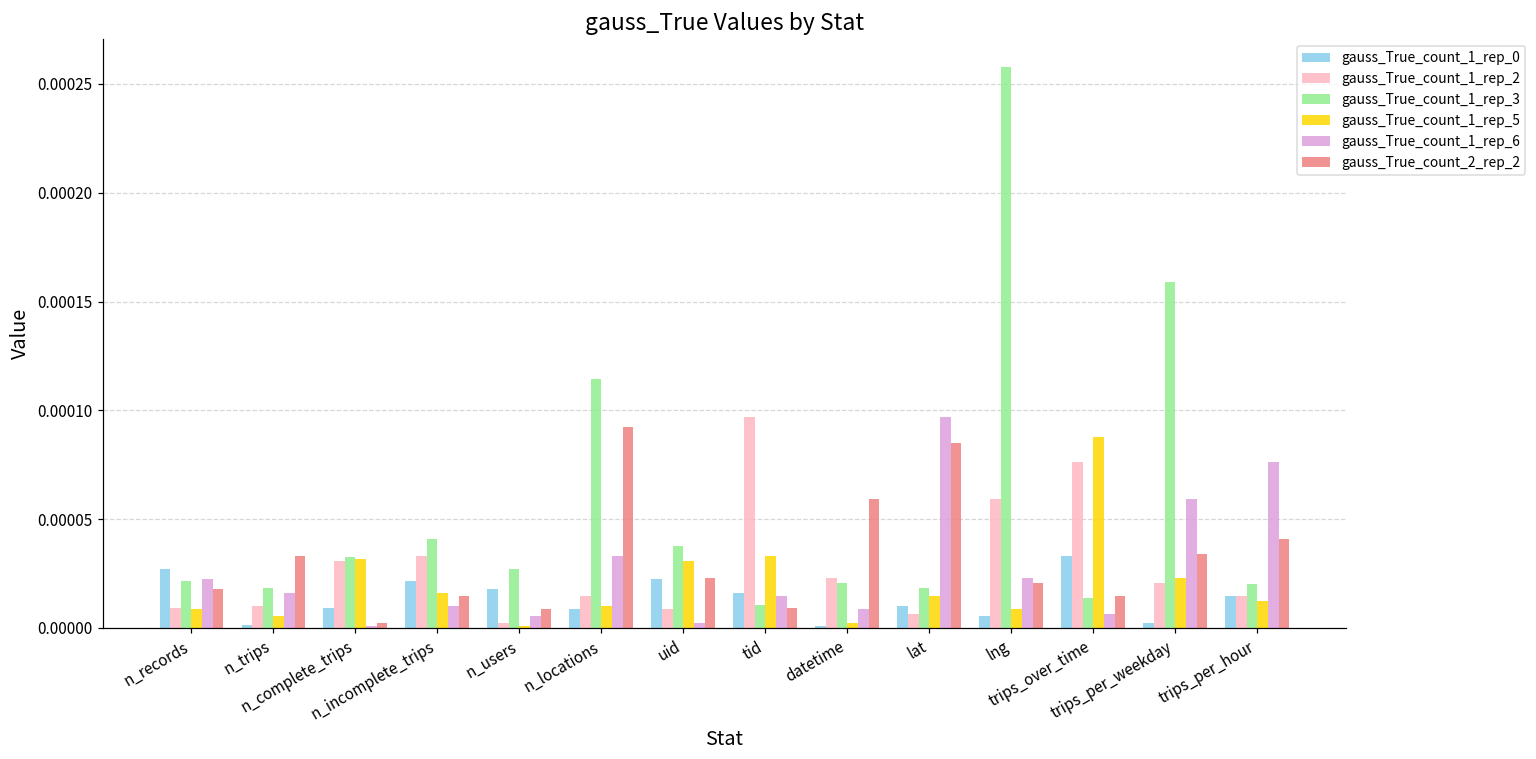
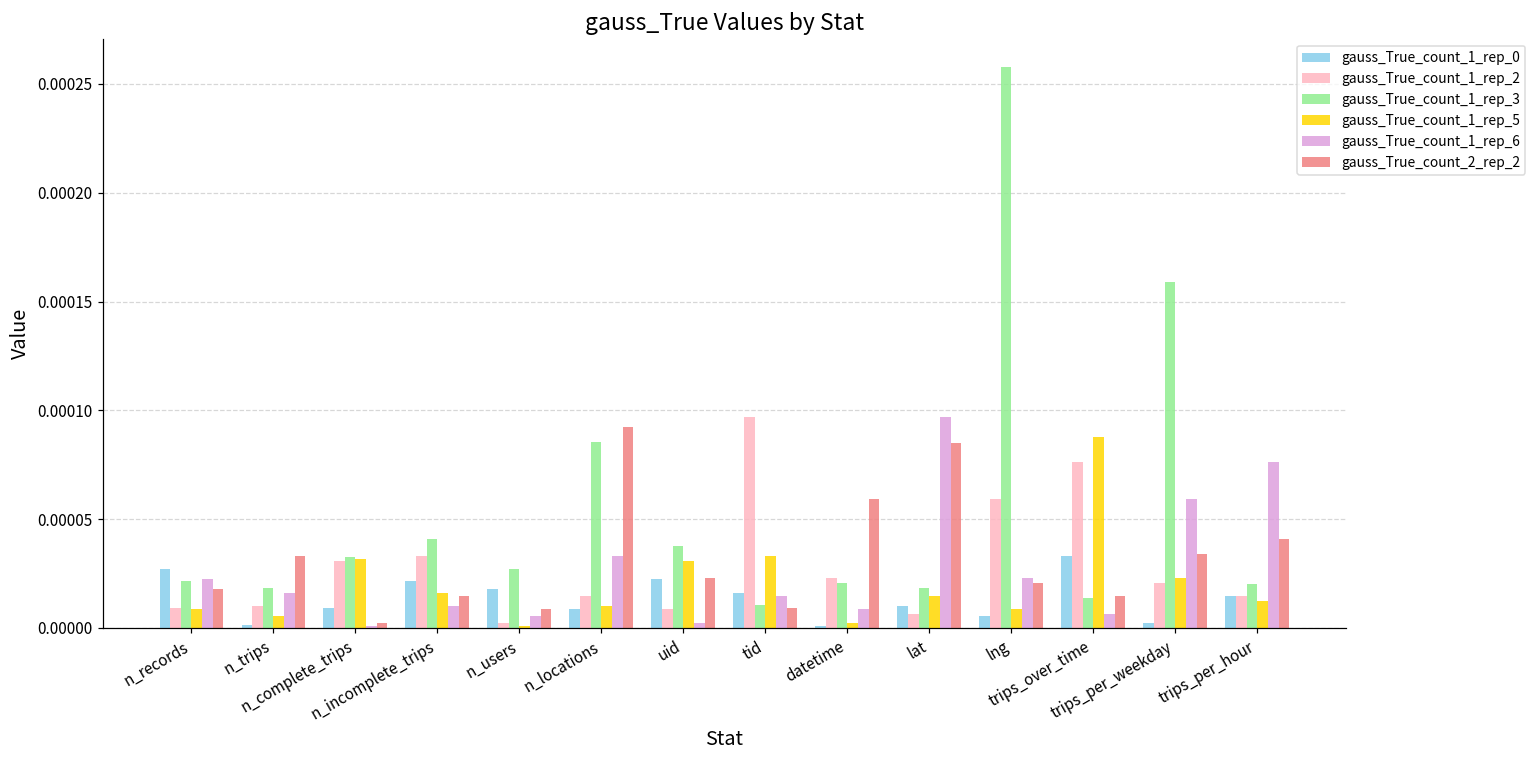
gauss_True_count_1_rep_3, n_locations: 0.000115 -> 0.000086
